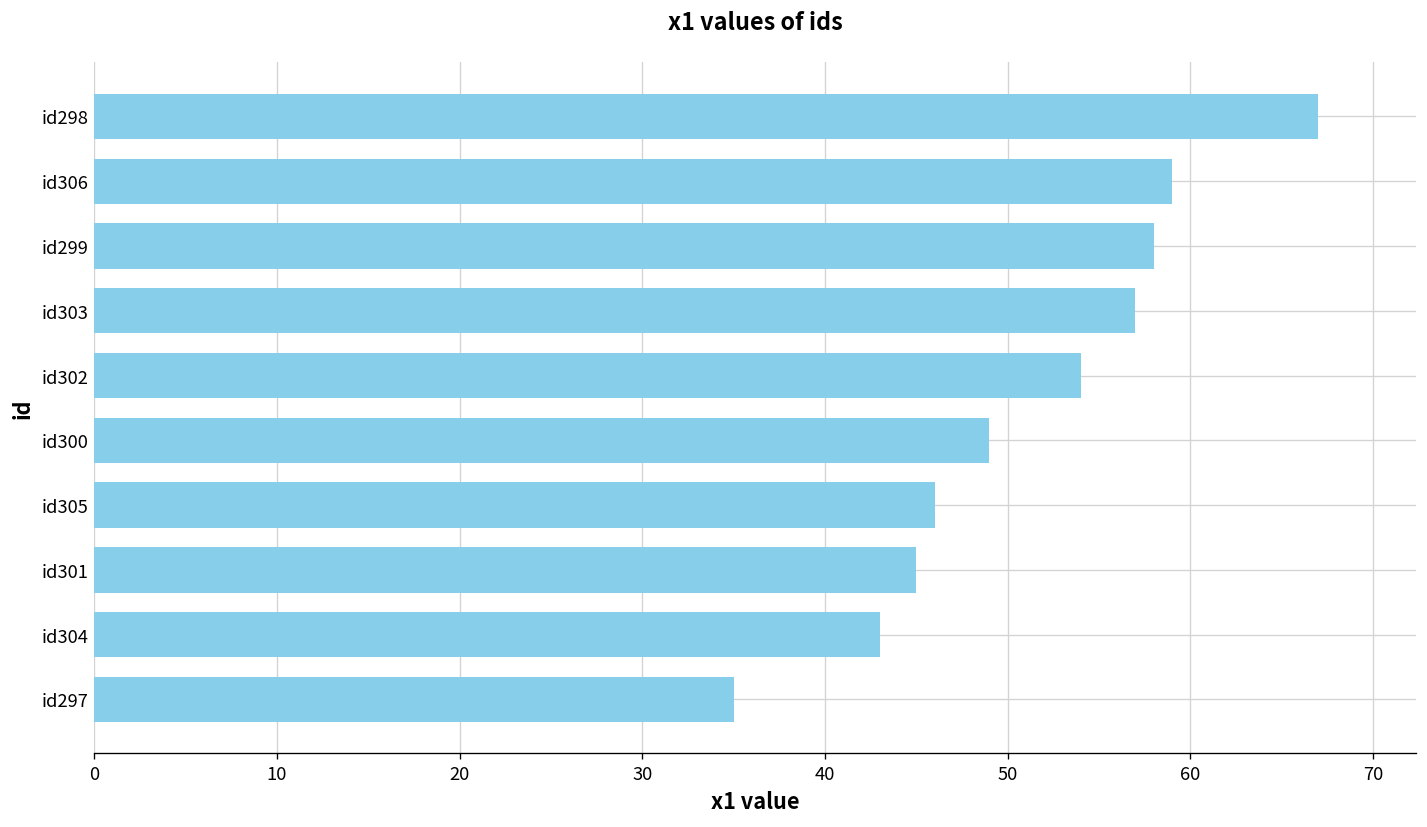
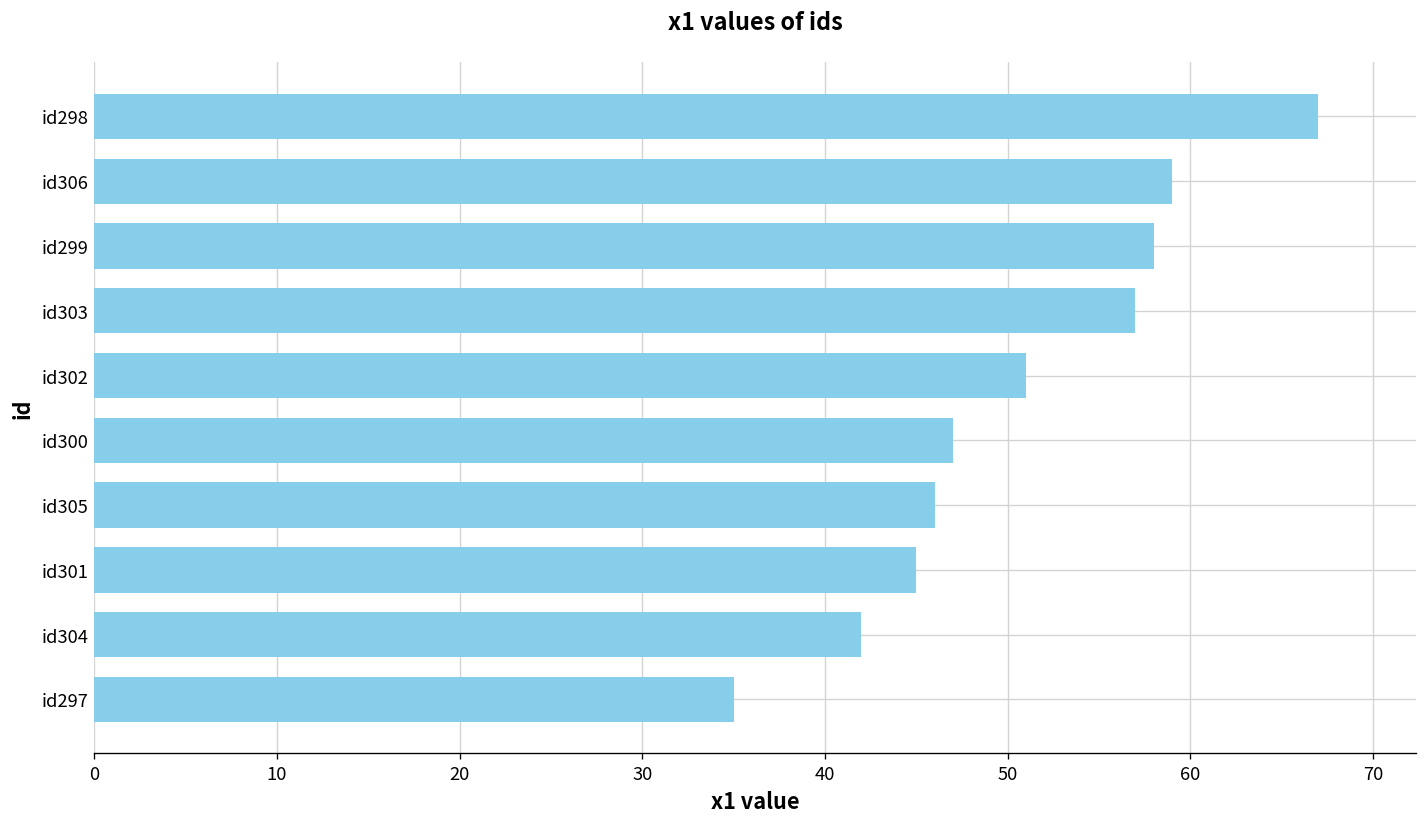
id302: 54 -> 51
id300: 49 -> 47
id304: 43 -> 42
